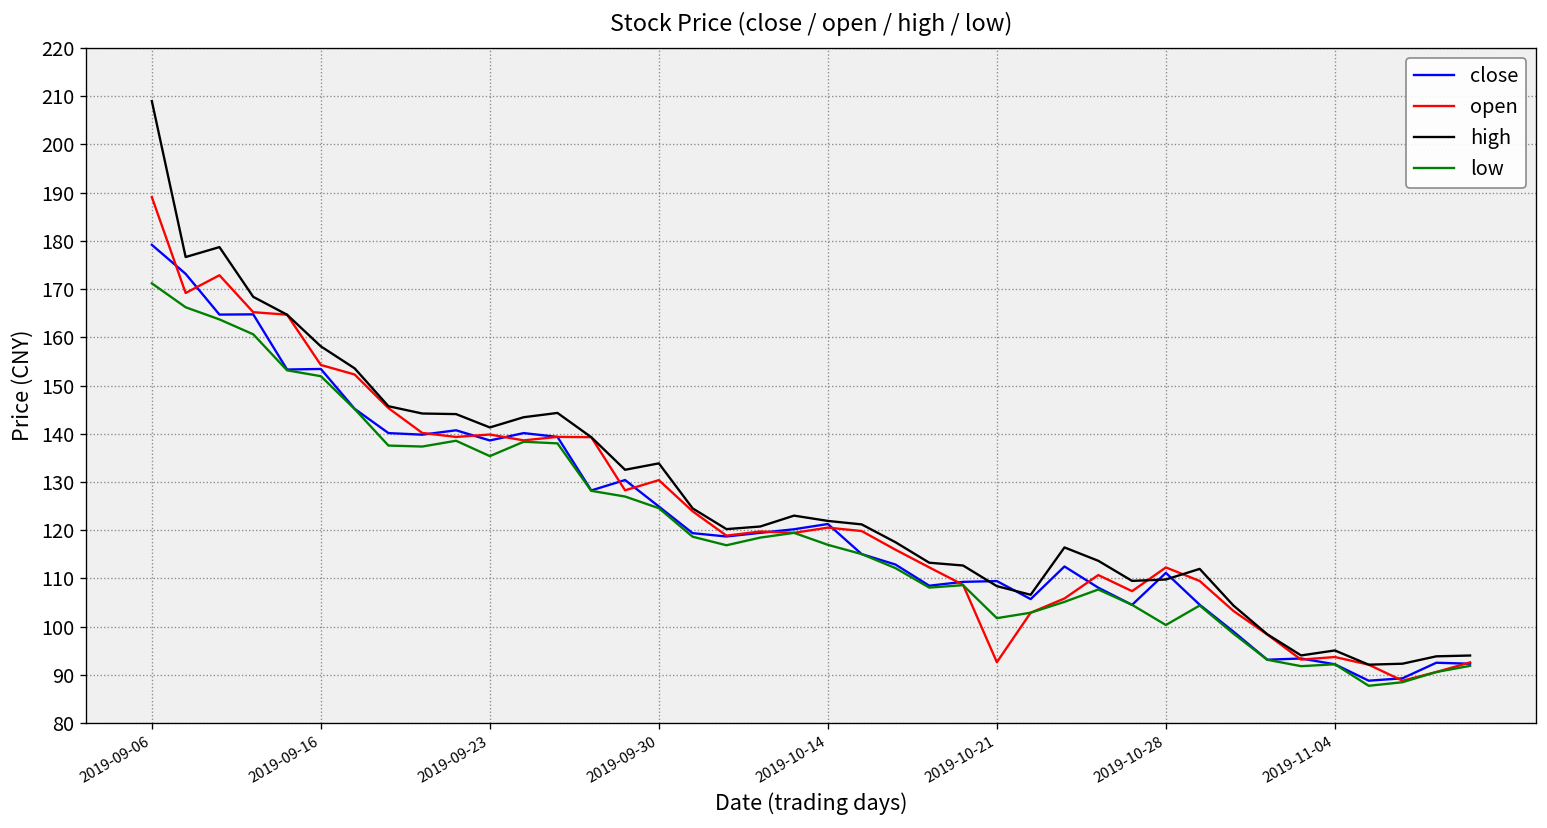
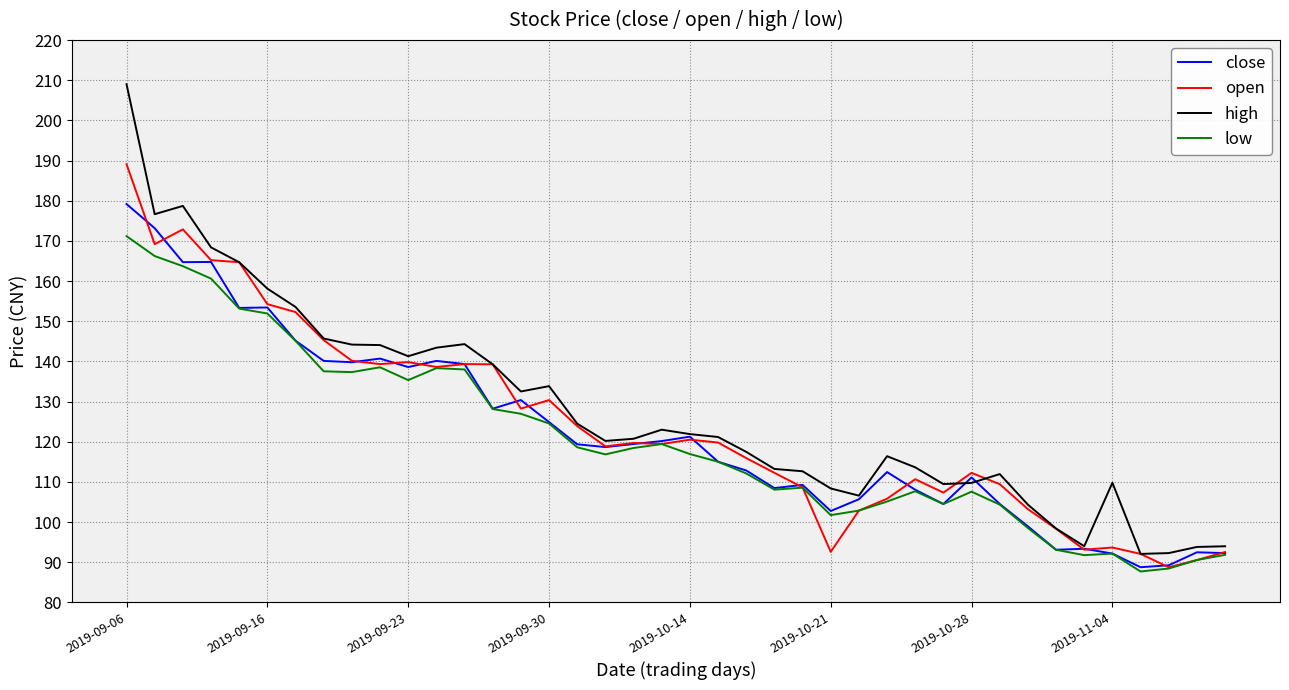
close, 2019-10-21: 109 -> 103
low, 2019-10-28: 100 -> 108
high, 2019-11-04: 95 -> 110
